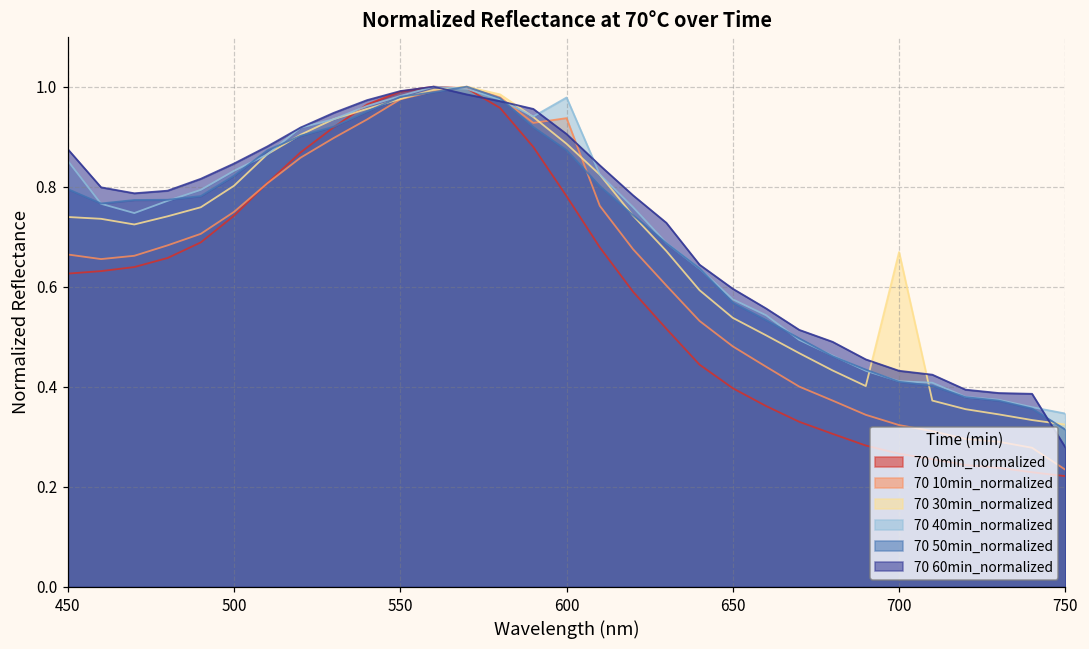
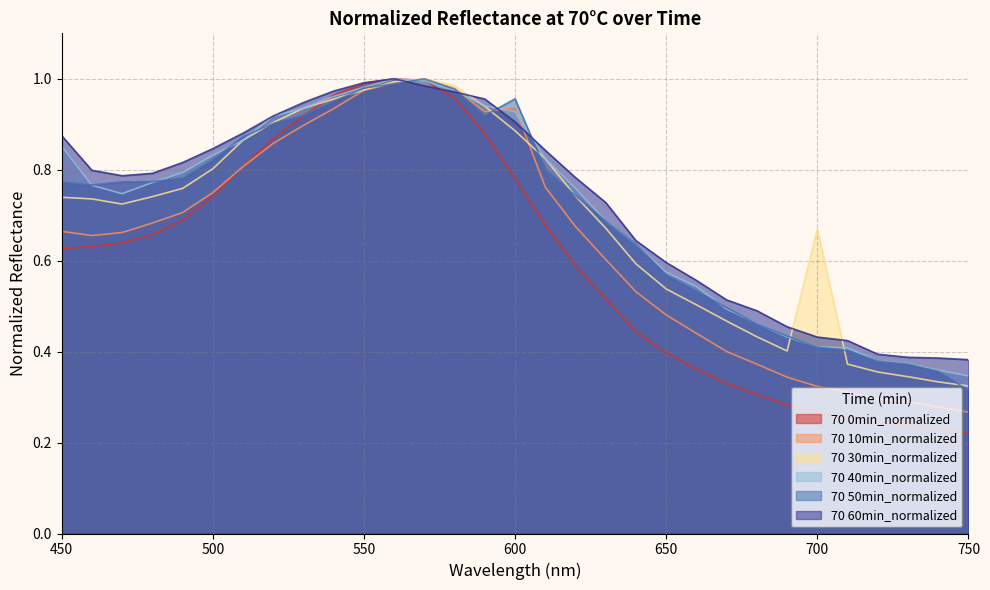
70 50min_normalized, 450: 0.80 -> 0.77
70 40min_normalized, 600: 0.98 -> 0.93
70 50min_normalized, 600: 0.87 -> 0.96
70 10min_normalized, 750: 0.23 -> 0.27
70 60min_normalized, 750: 0.28 -> 0.38
